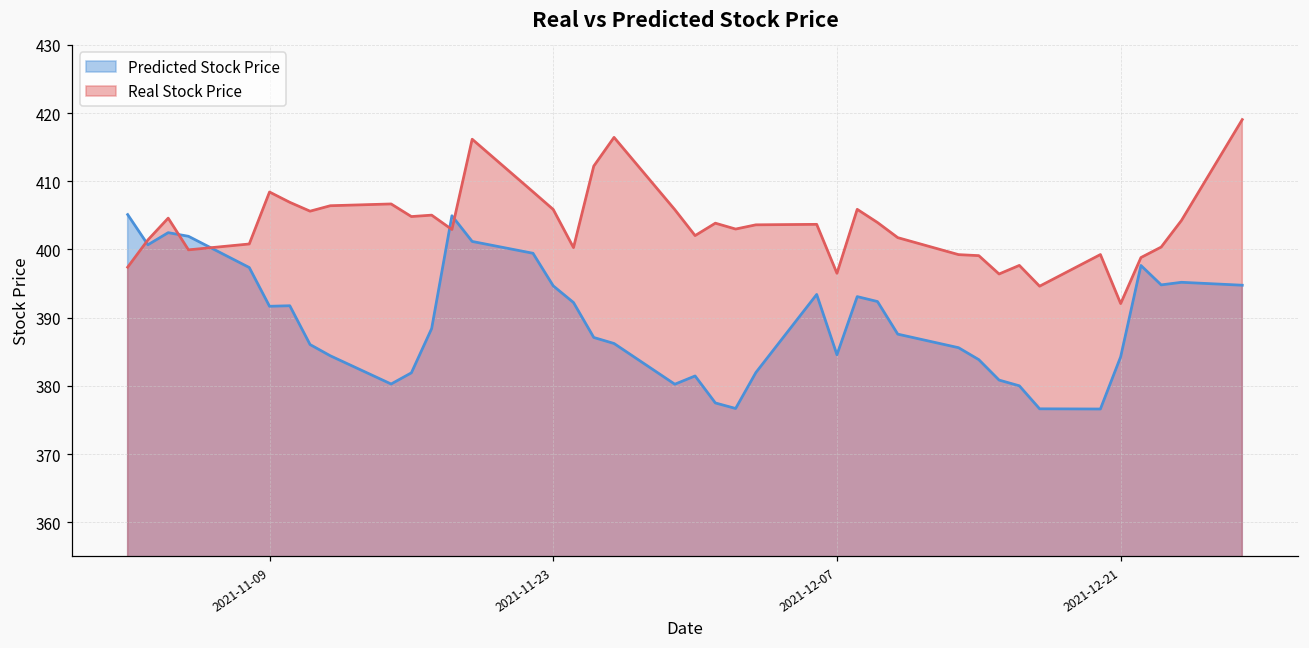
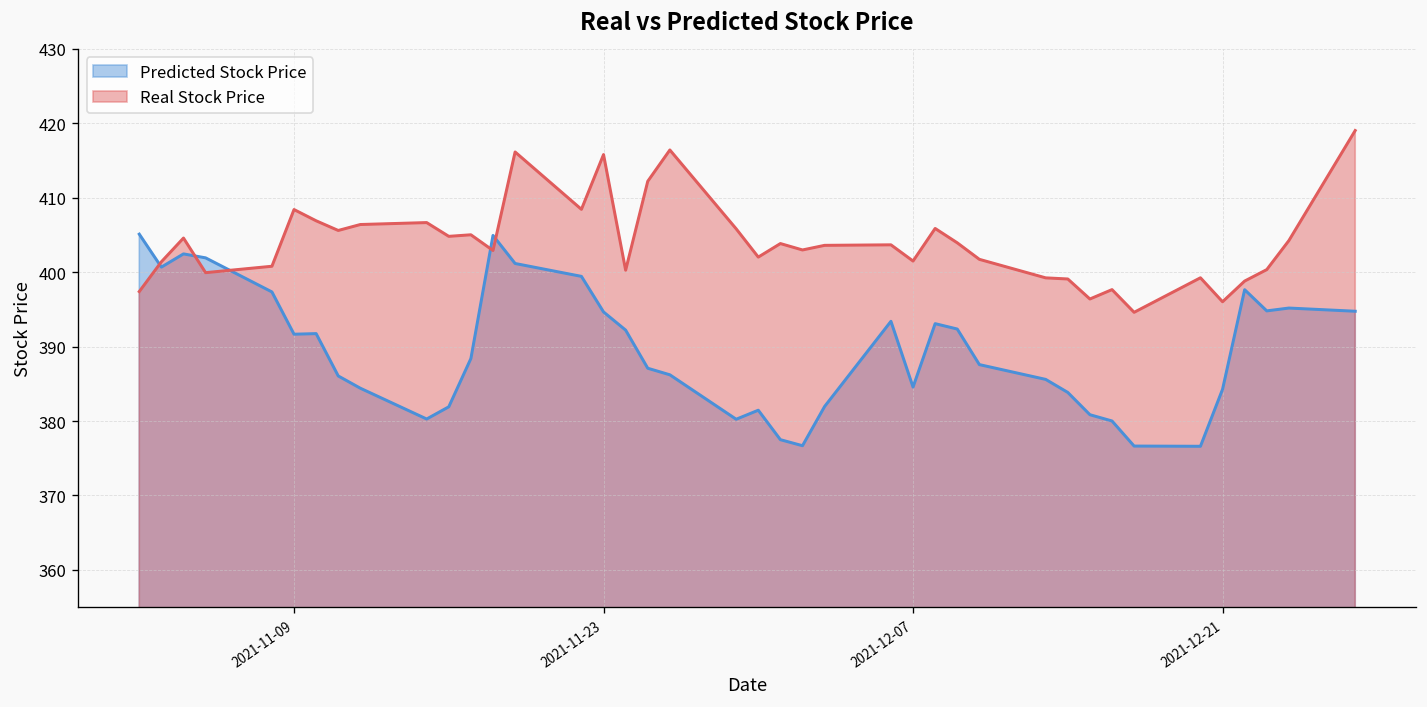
Real Stock Price, 2021-11-23: 406 -> 416
Real Stock Price, 2021-12-07: 397 -> 402
Real Stock Price, 2021-12-21: 392 -> 396
